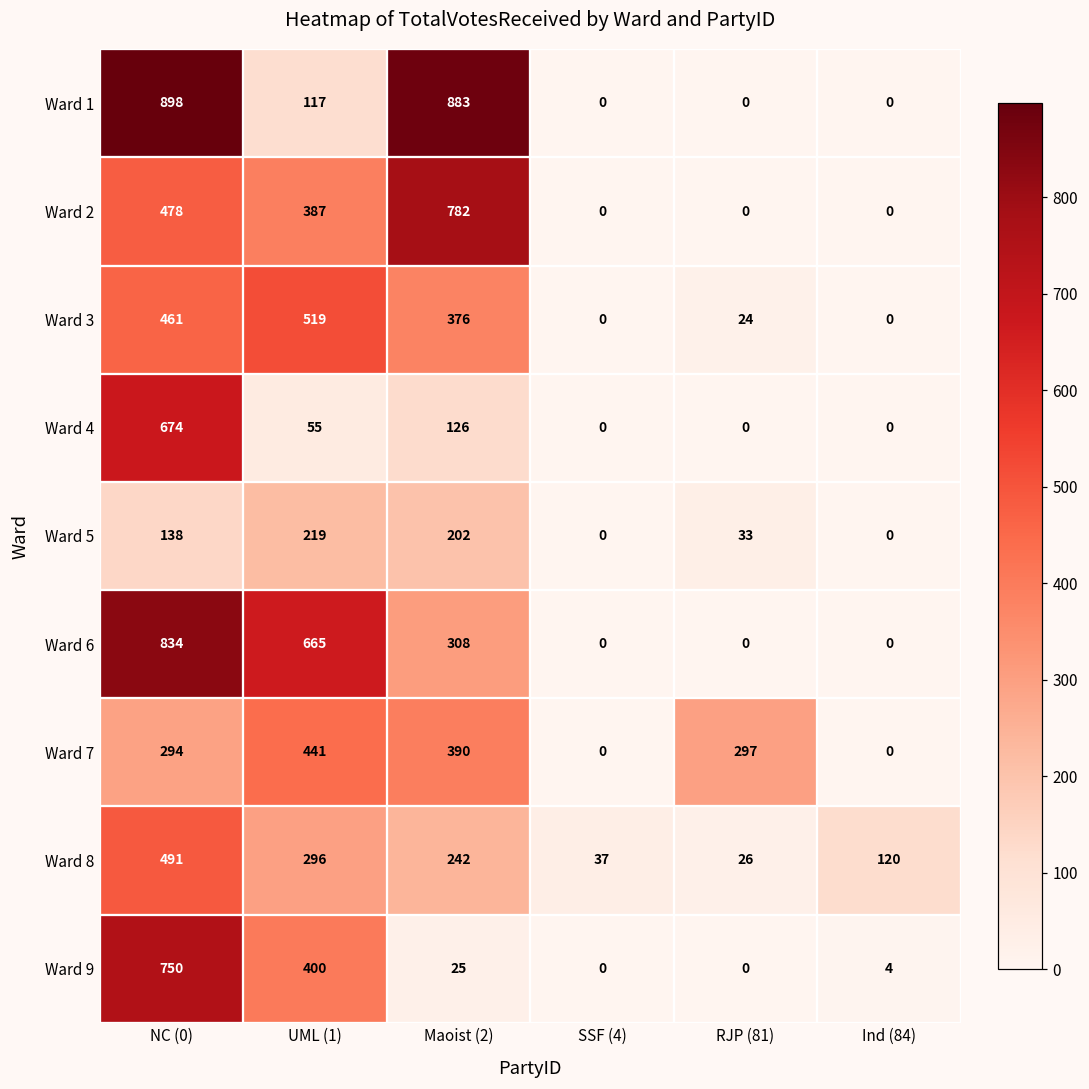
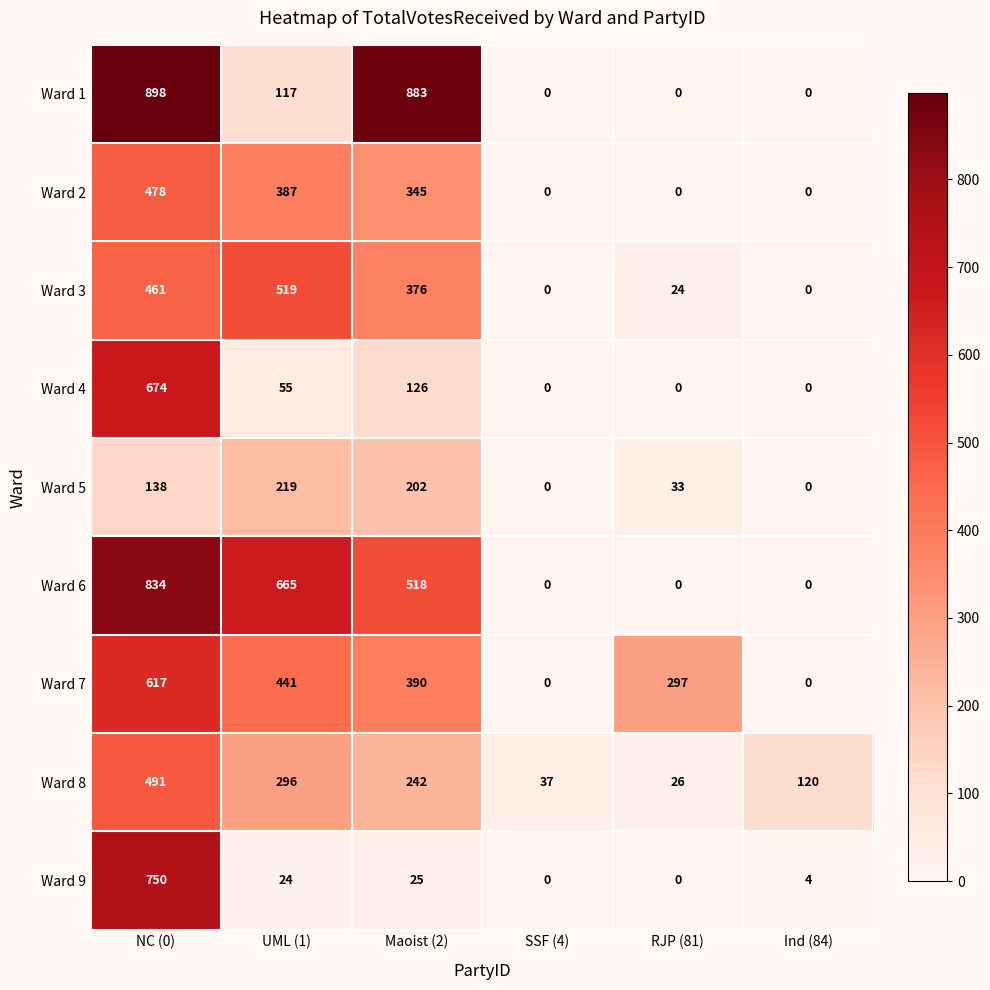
Ward 2, Maoist (2): 782 -> 345
Ward 6, Maoist (2): 308 -> 518
Ward 7, NC (0): 294 -> 617
Ward 9, UML (1): 400 -> 24
